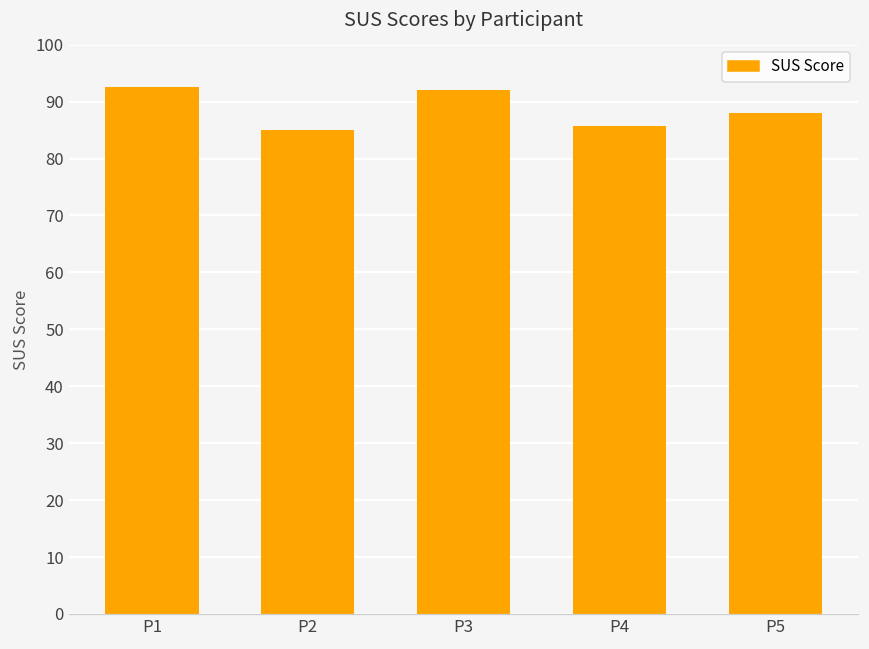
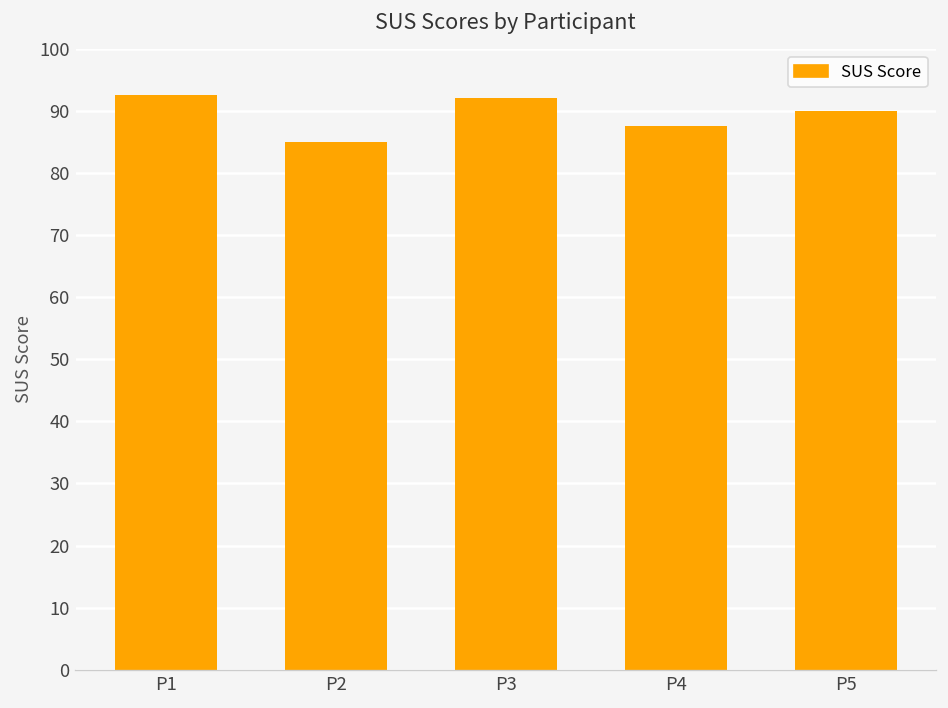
P4: 86 -> 88
P5: 88 -> 90
